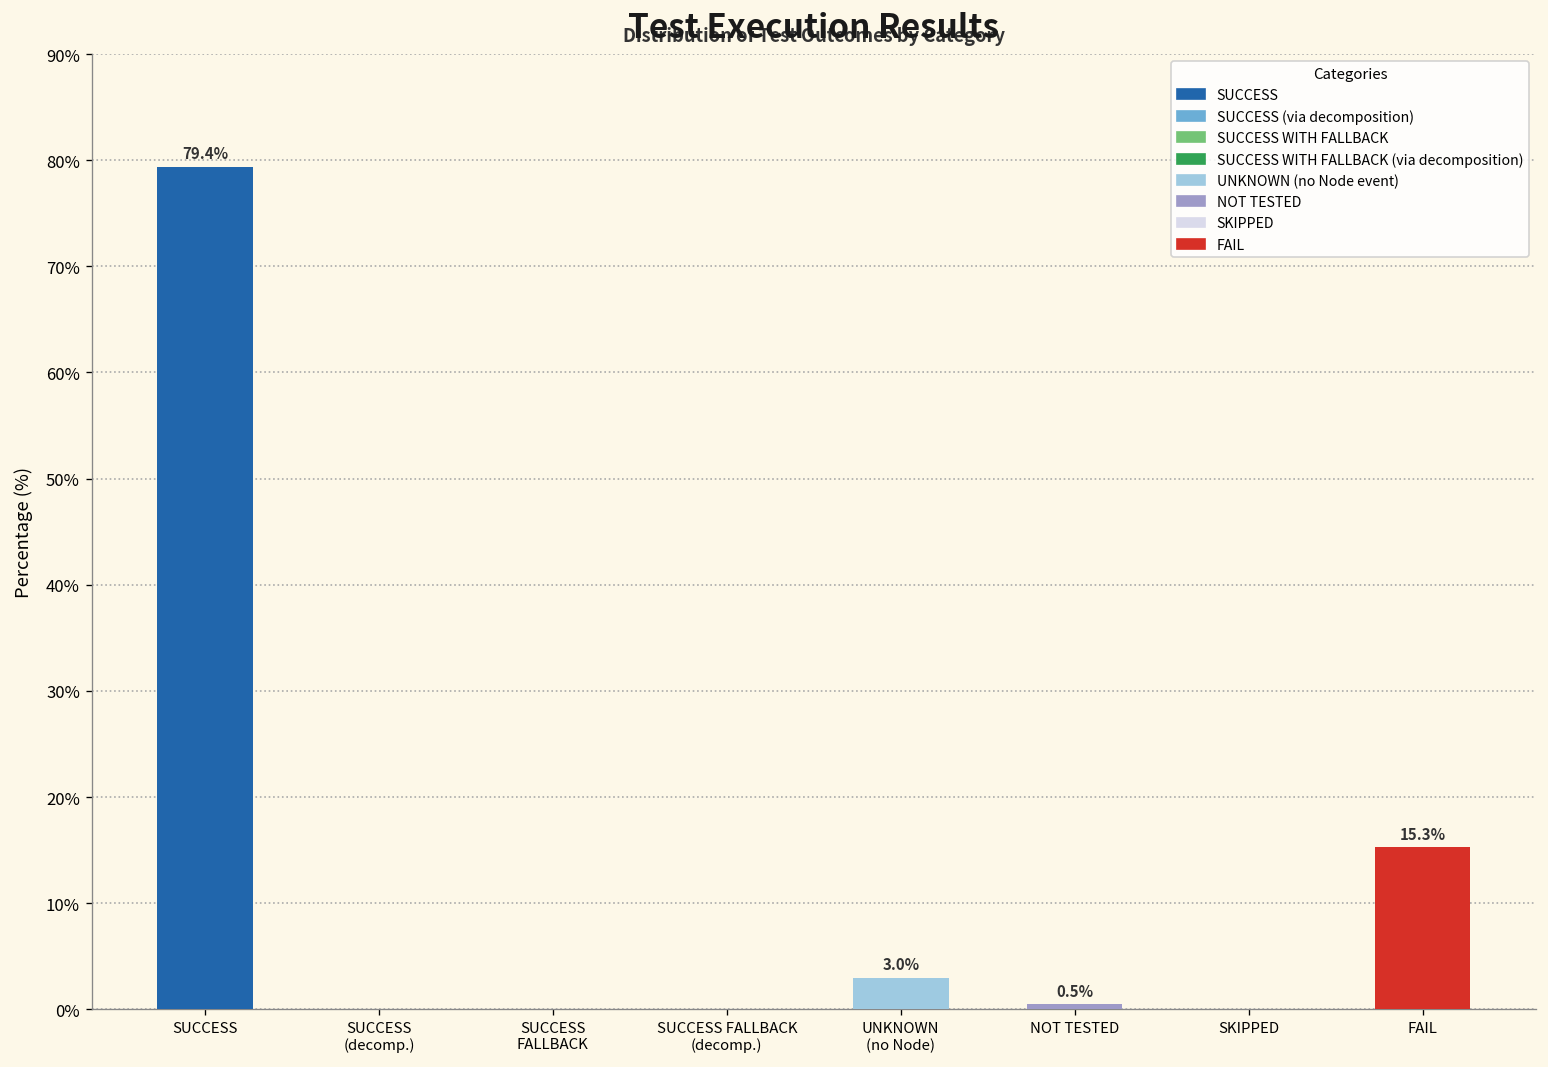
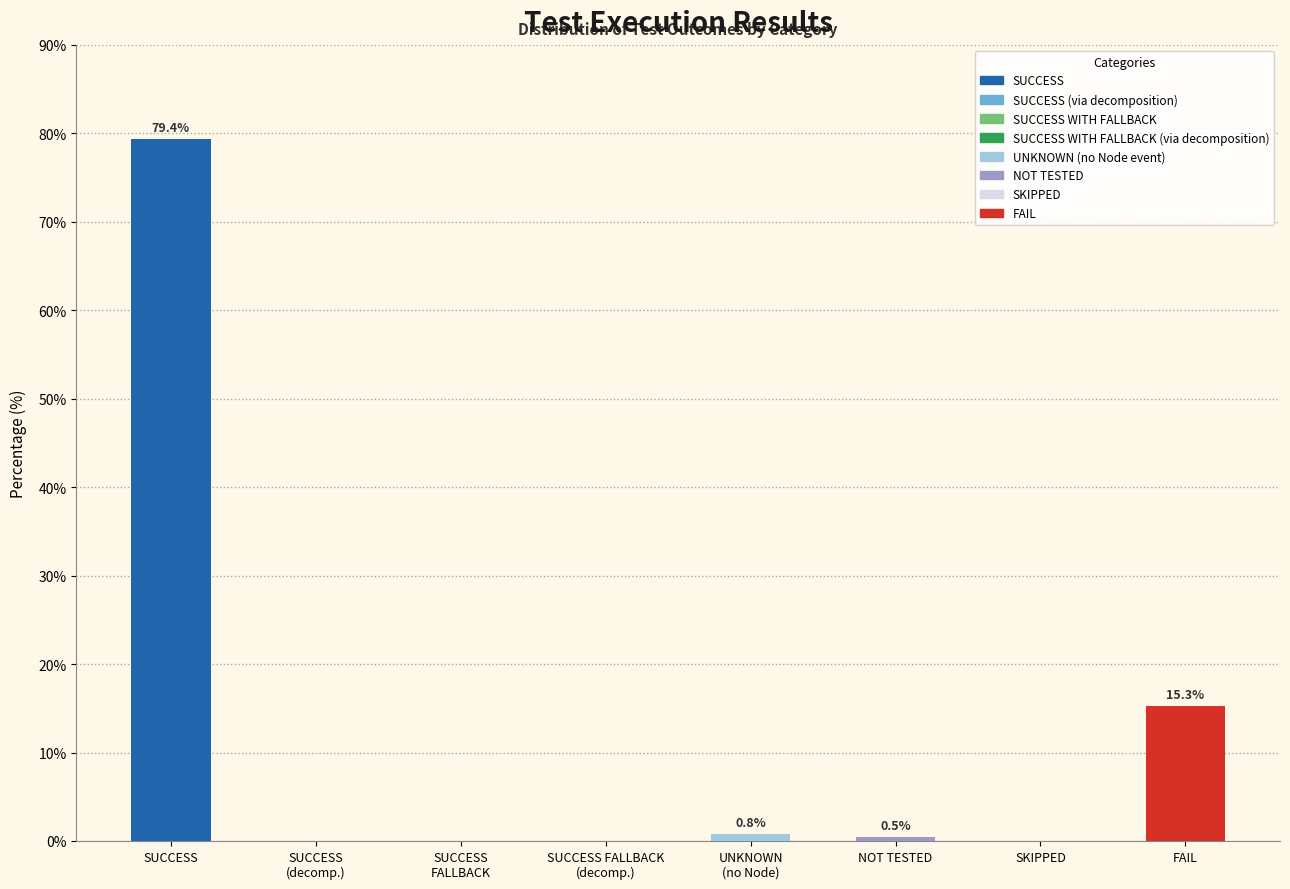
UNKNOWN (no Node): 3.0% -> 0.8%
